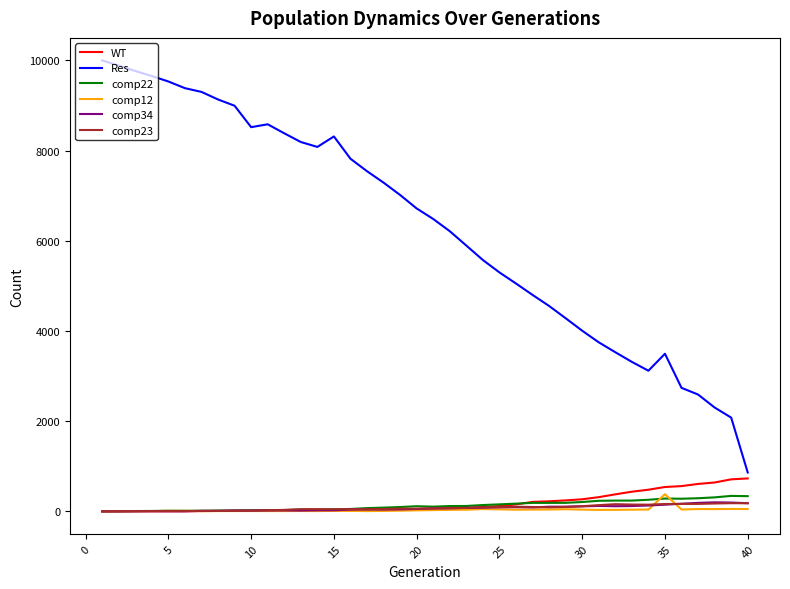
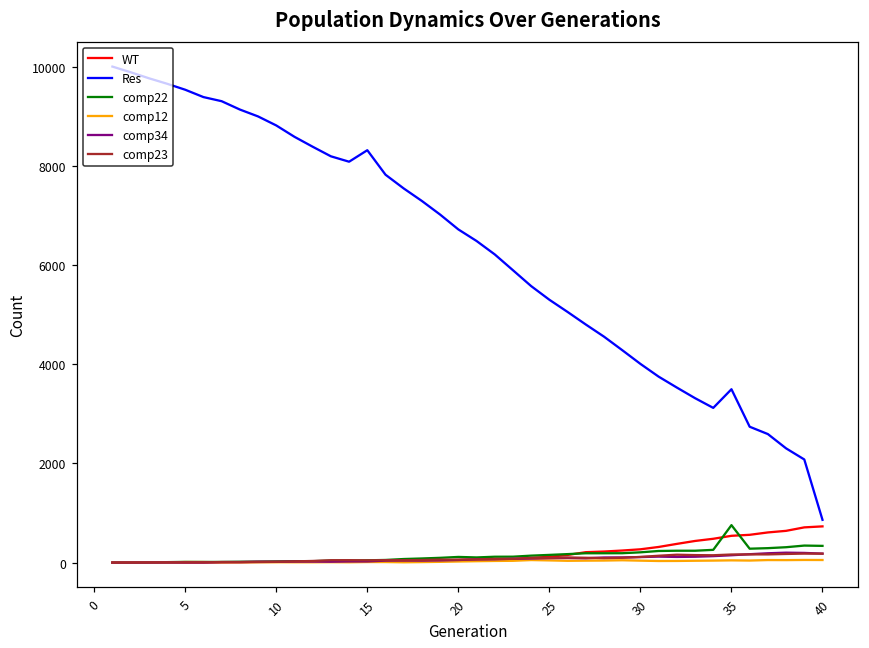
Res, 10: 8500 -> 8800
comp22, 35: 300 -> 800
comp12, 35: 400 -> 0
